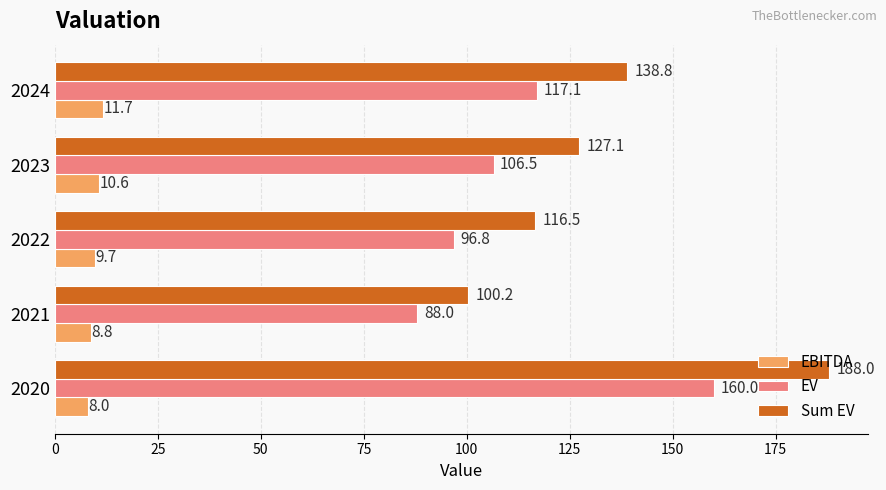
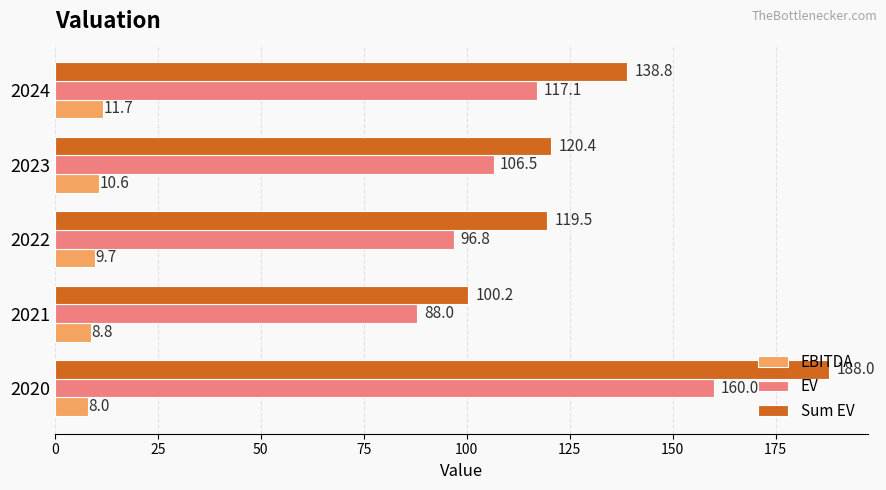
Sum EV, 2023: 127.1 -> 120.4
Sum EV, 2022: 116.5 -> 119.5
